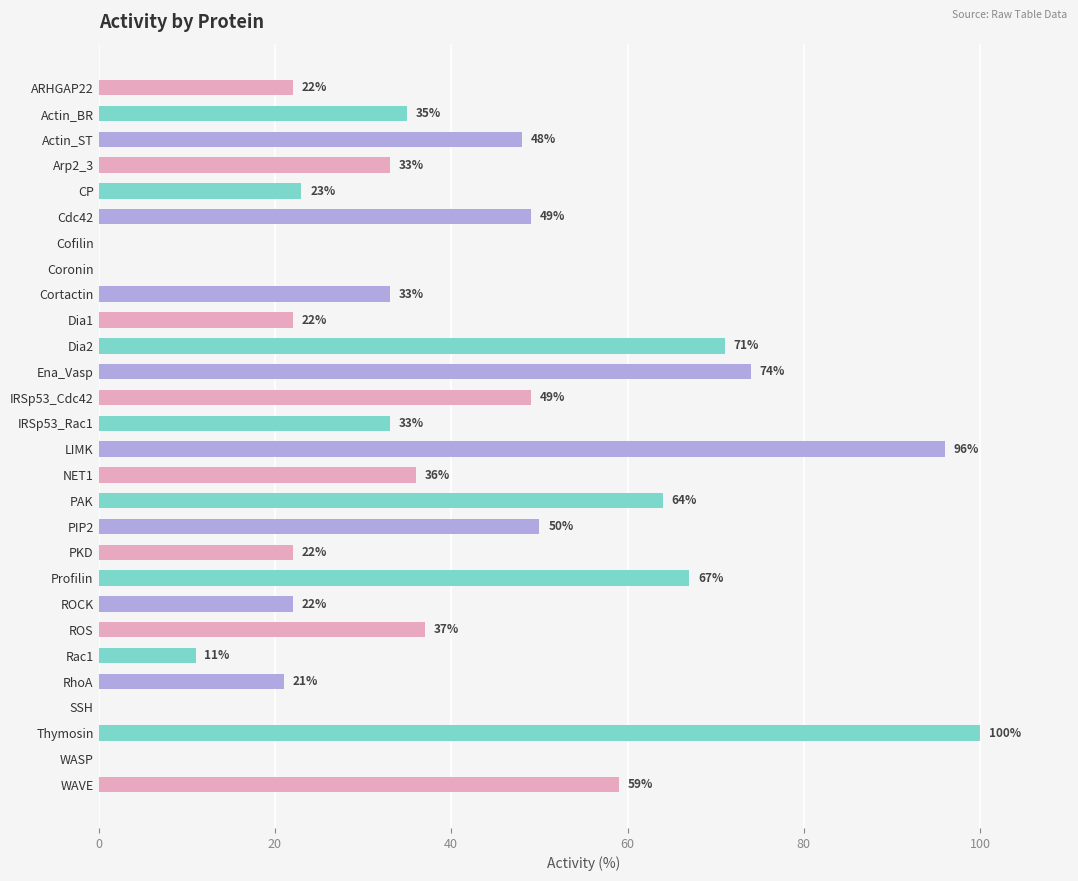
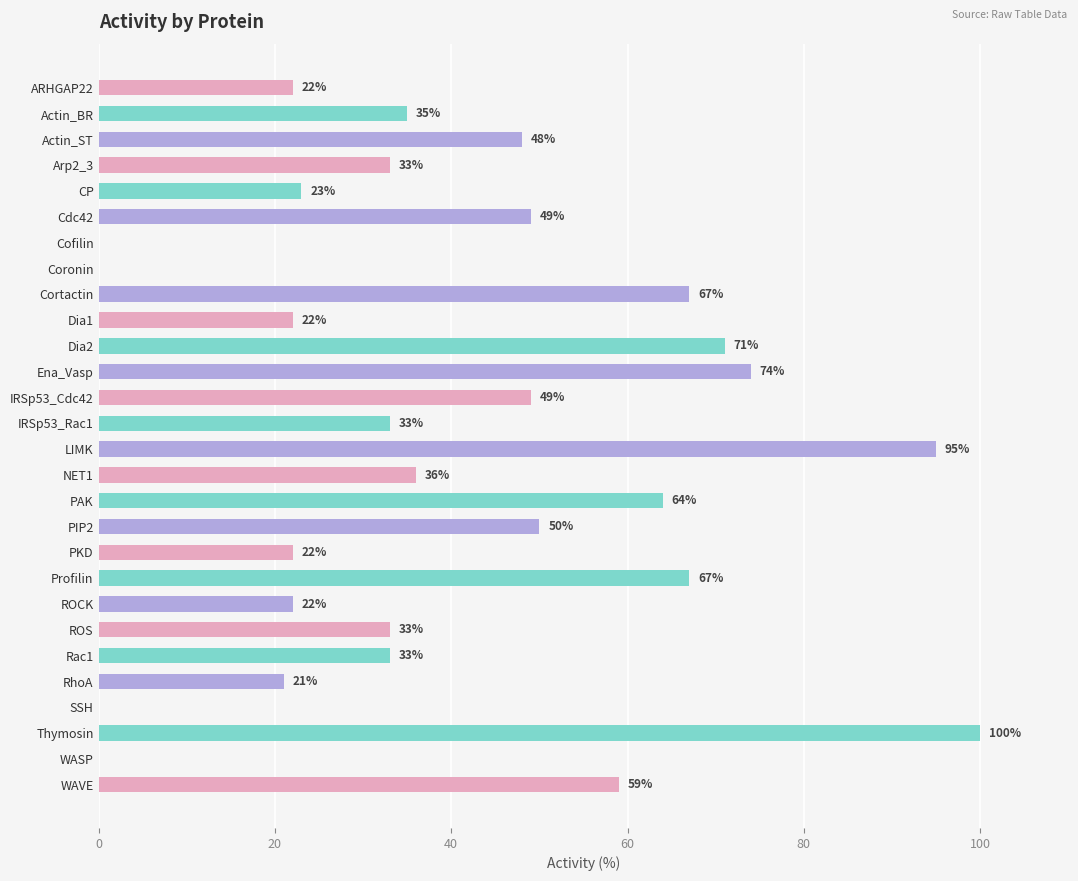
Cortactin: 33% -> 67%
LIMK: 96% -> 95%
ROS: 37% -> 33%
Rac1: 11% -> 33%
